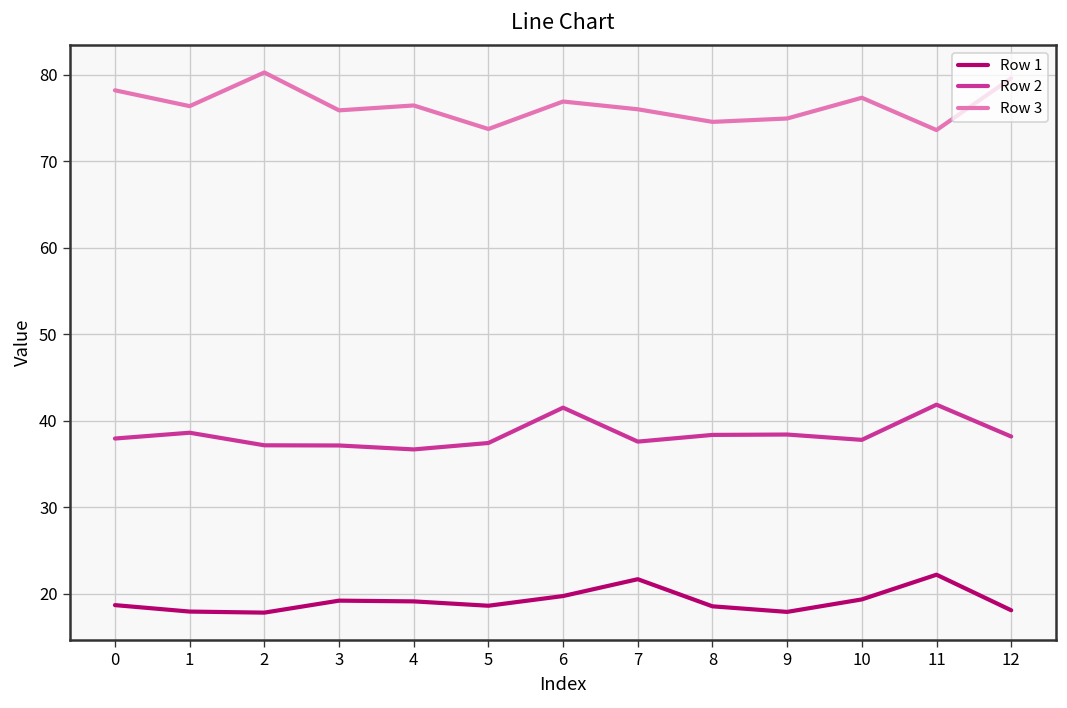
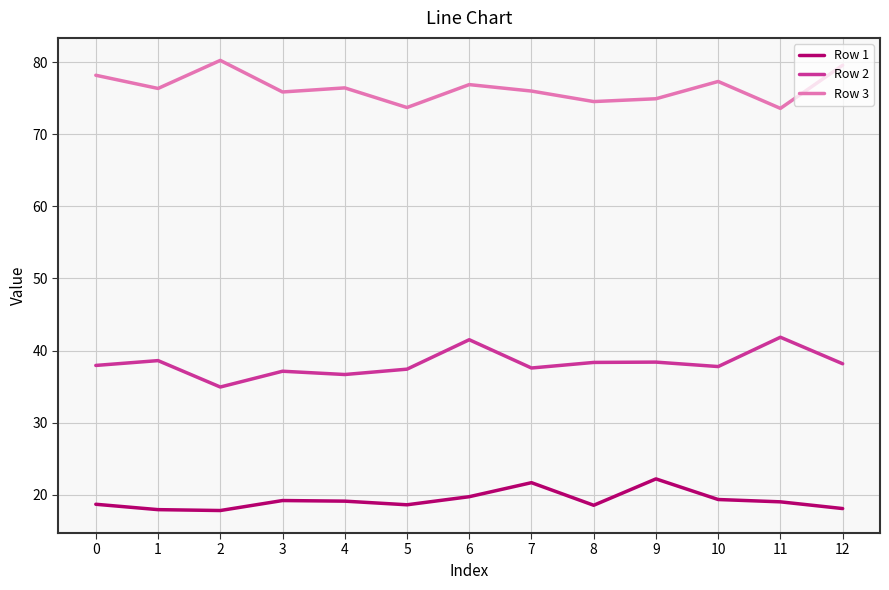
Row 2, 2: 37 -> 35
Row 1, 9: 18 -> 22
Row 1, 11: 22 -> 19
